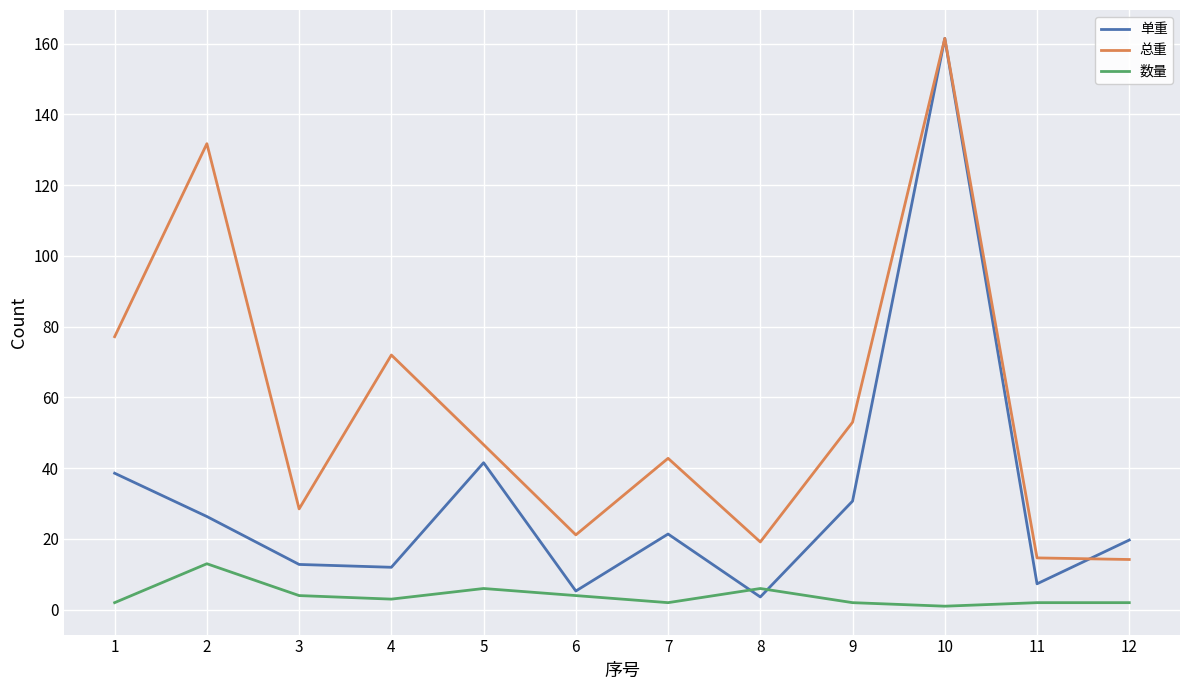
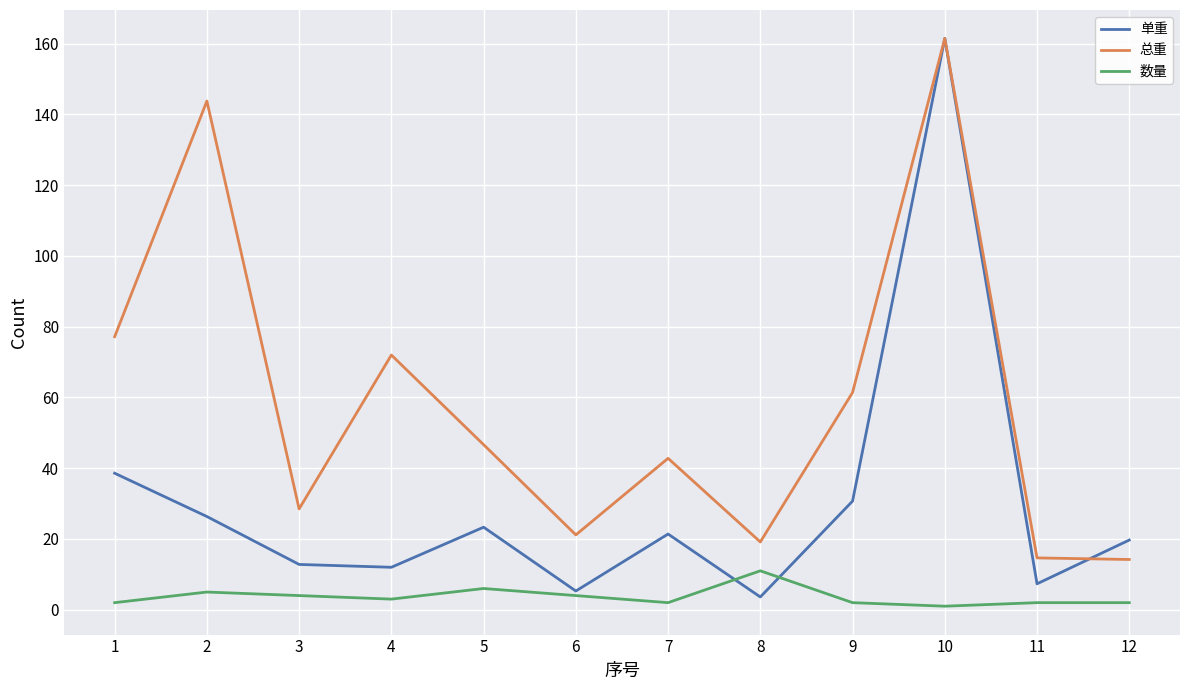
总重, 2: 132 -> 144
数量, 2: 13 -> 5
单重, 5: 42 -> 23
数量, 8: 6 -> 11
总重, 9: 53 -> 61
